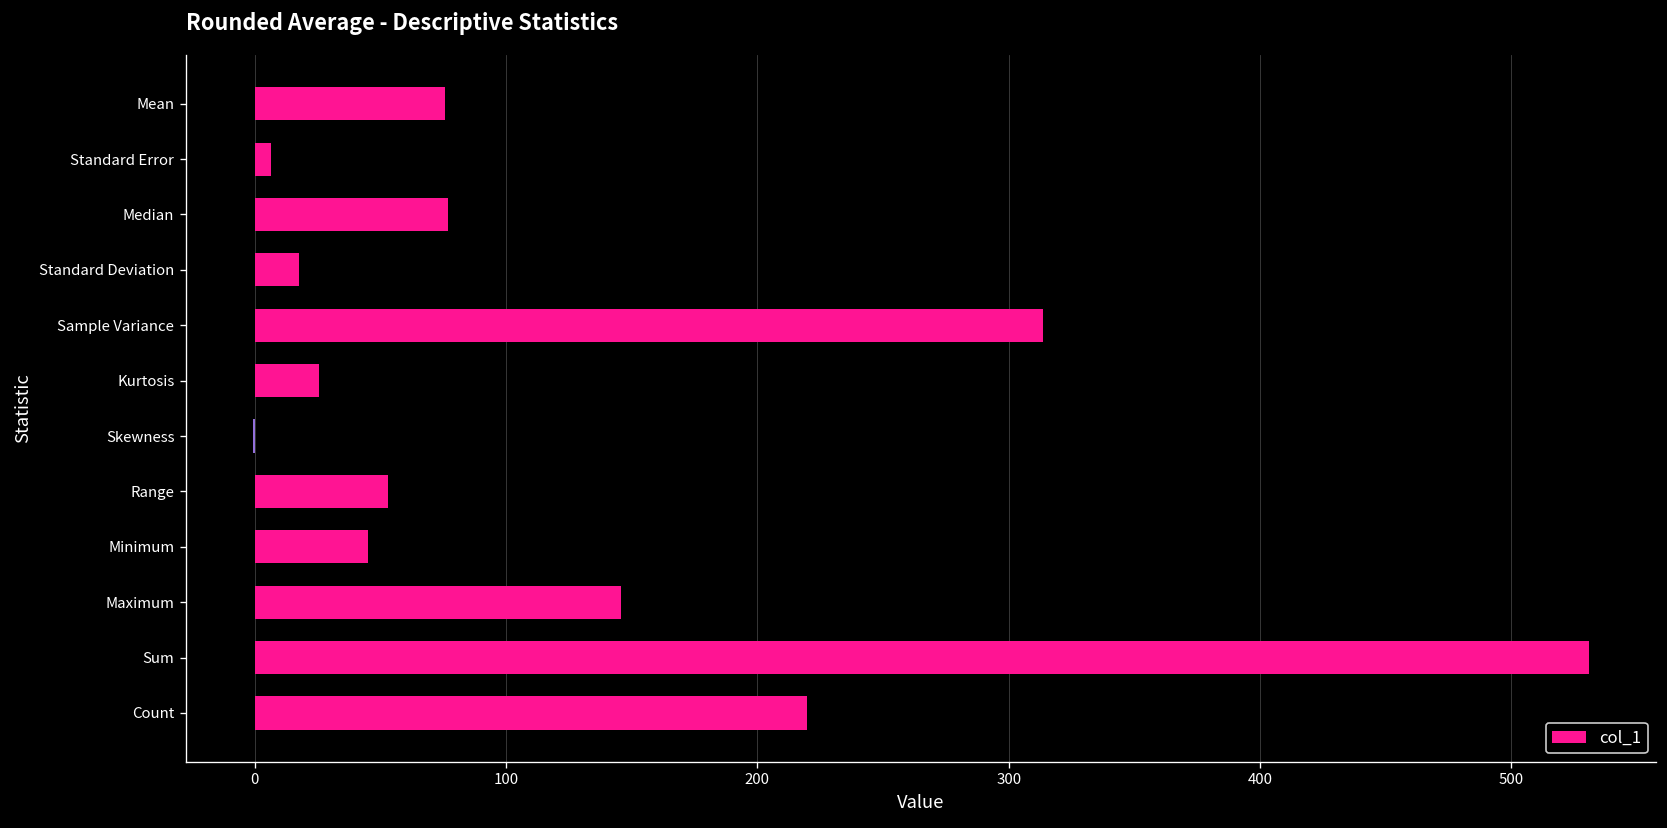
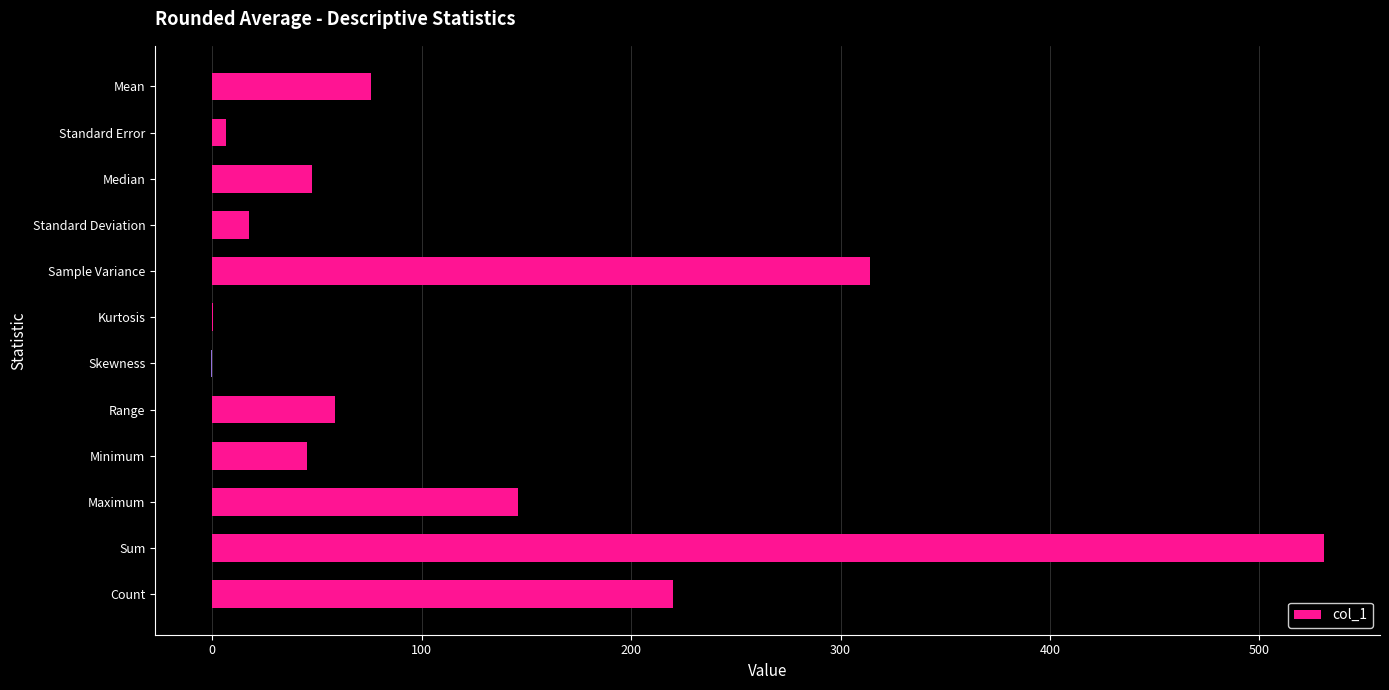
Median: 77 -> 48
Kurtosis: 25 -> 1
Range: 53 -> 59
